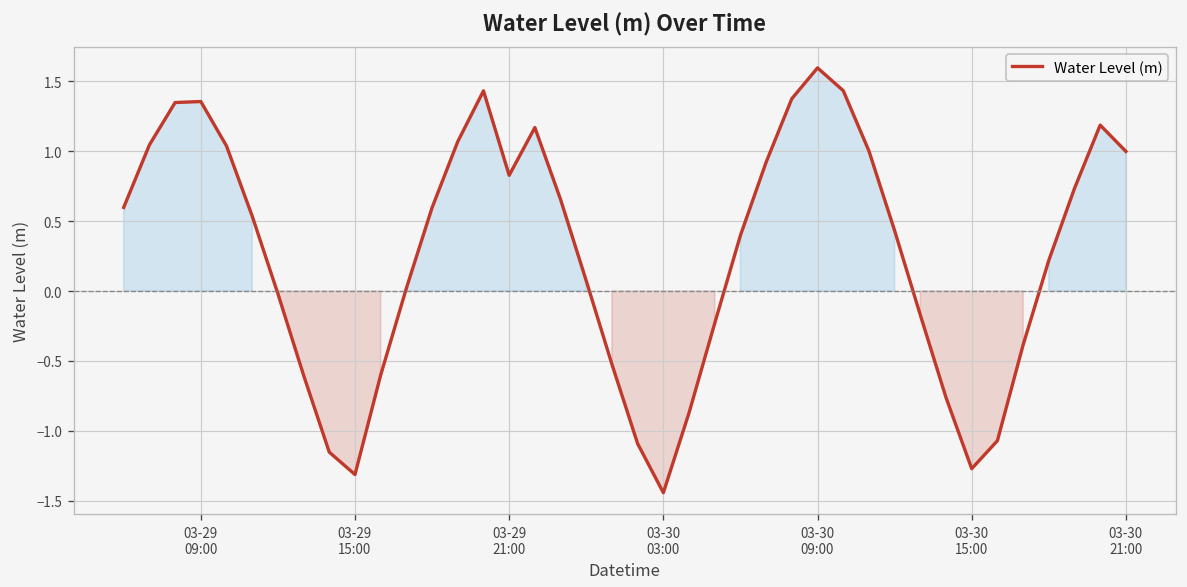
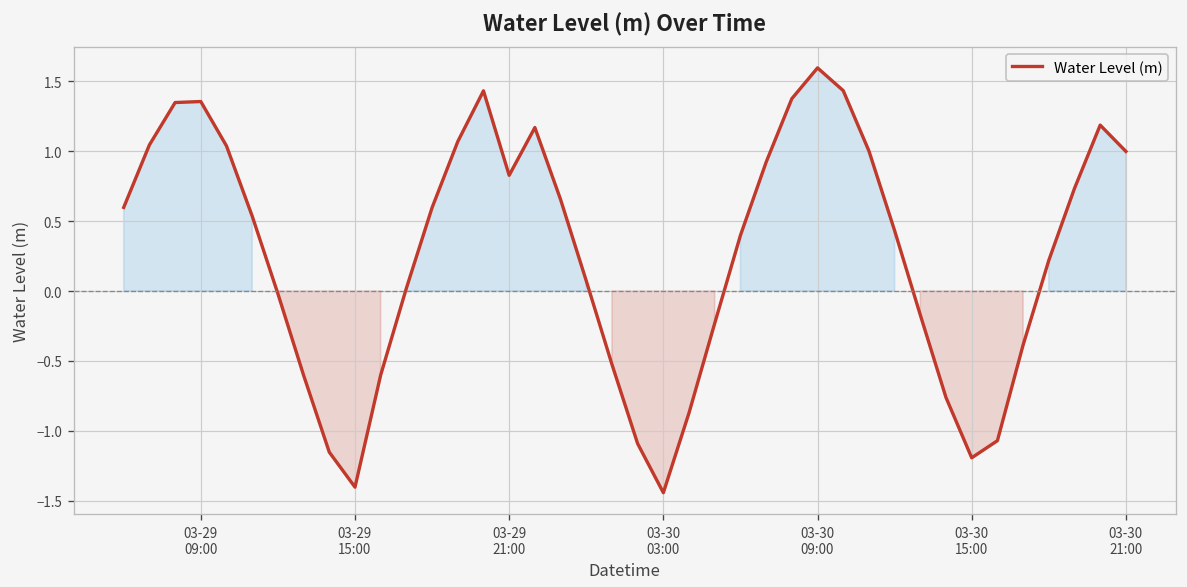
03-29 15:00: -1.31 -> -1.40
03-30 15:00: -1.27 -> -1.19
